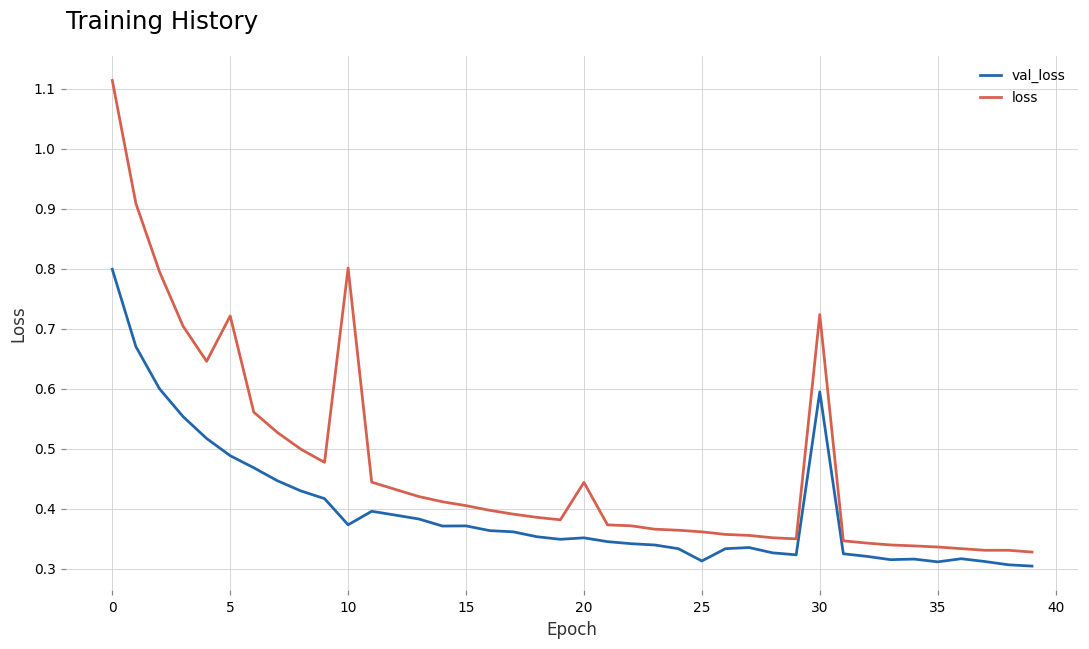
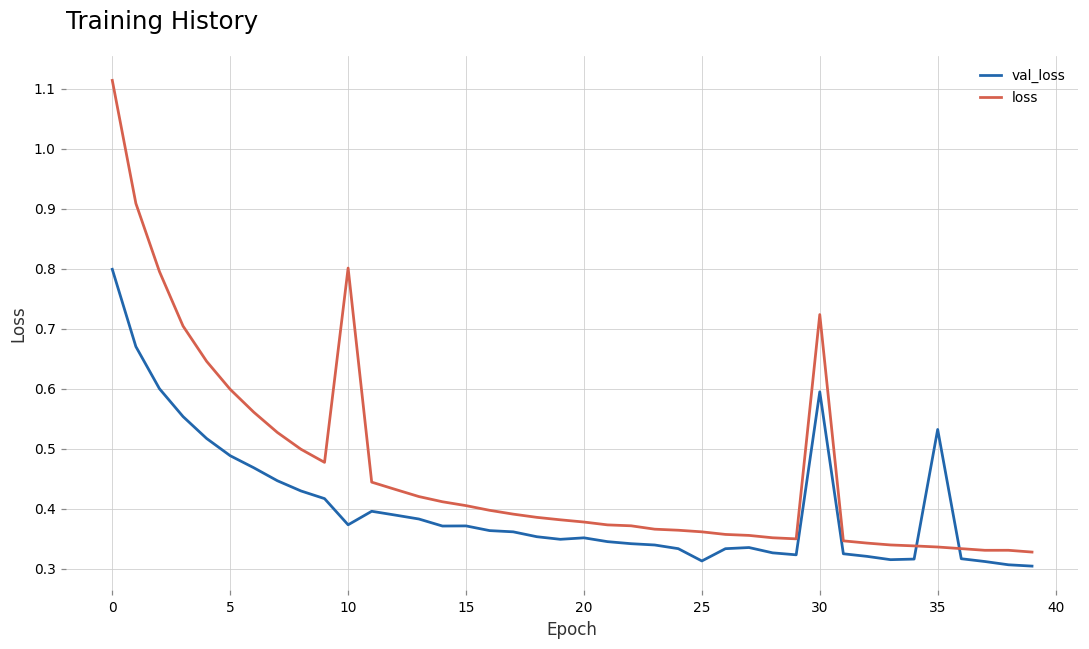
loss, 5: 0.72 -> 0.60
loss, 20: 0.44 -> 0.38
val_loss, 35: 0.31 -> 0.53
